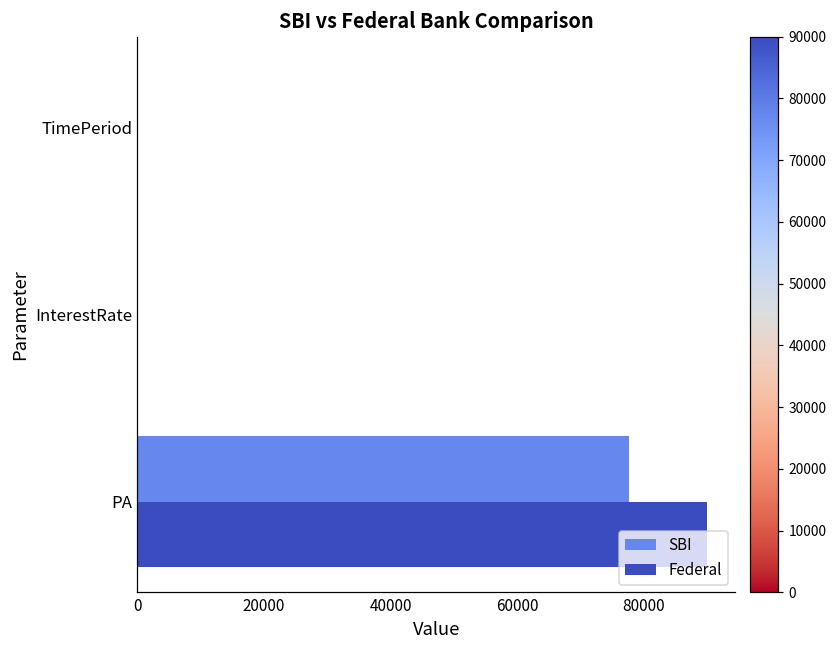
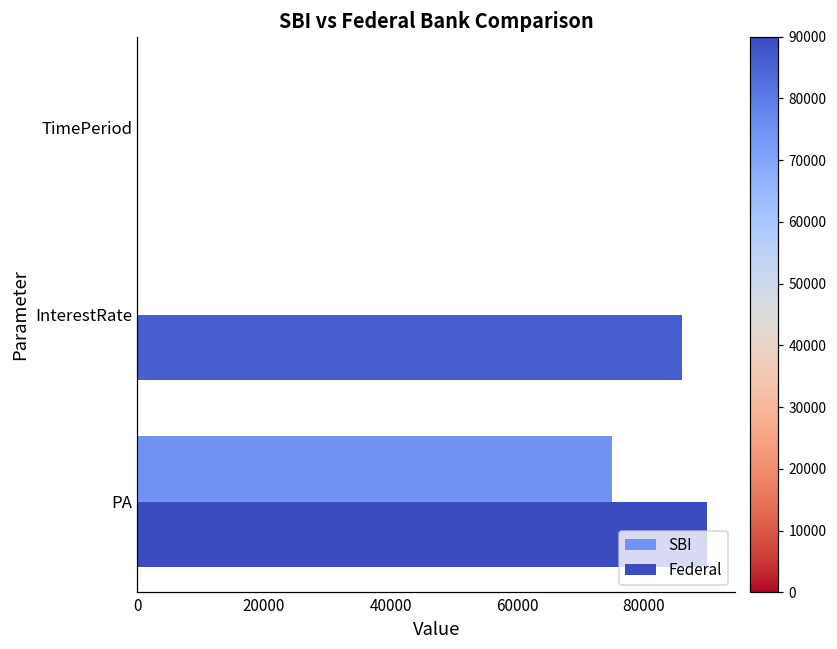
Federal, InterestRate: 0 -> 86000
SBI, PA: 78000 -> 75000
